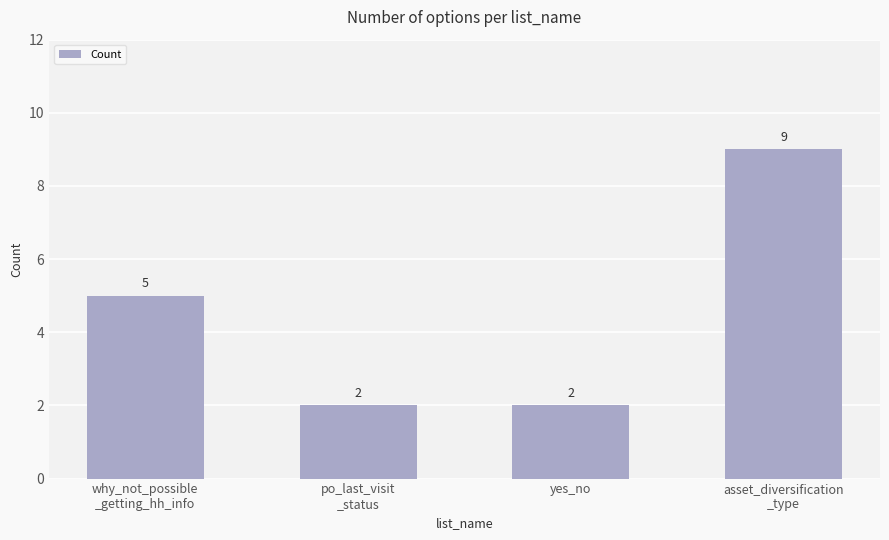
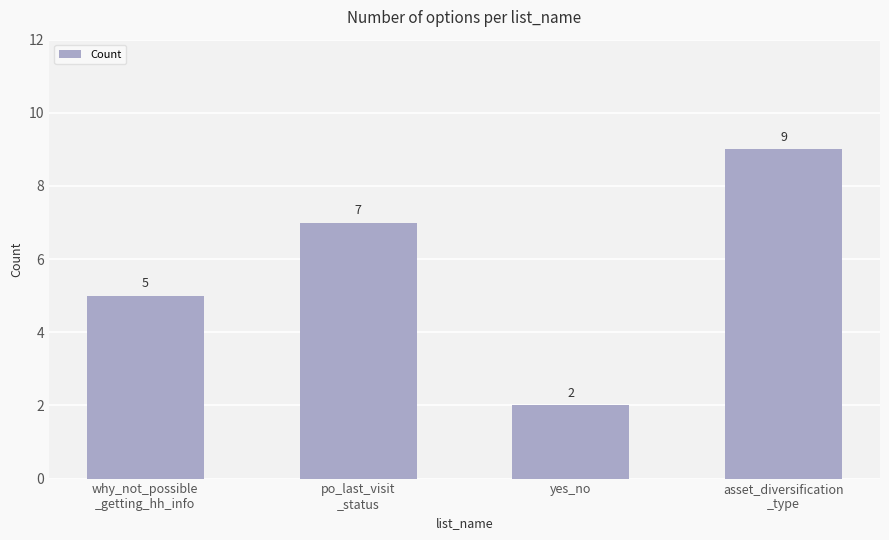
po_last_visit _status: 2 -> 7
